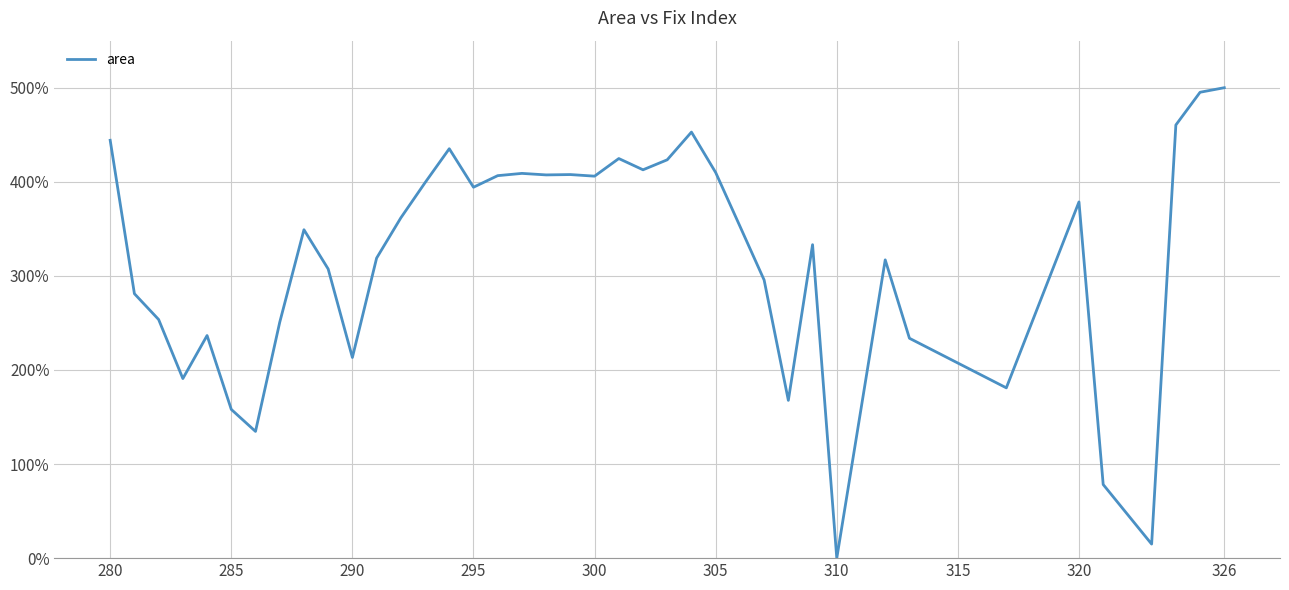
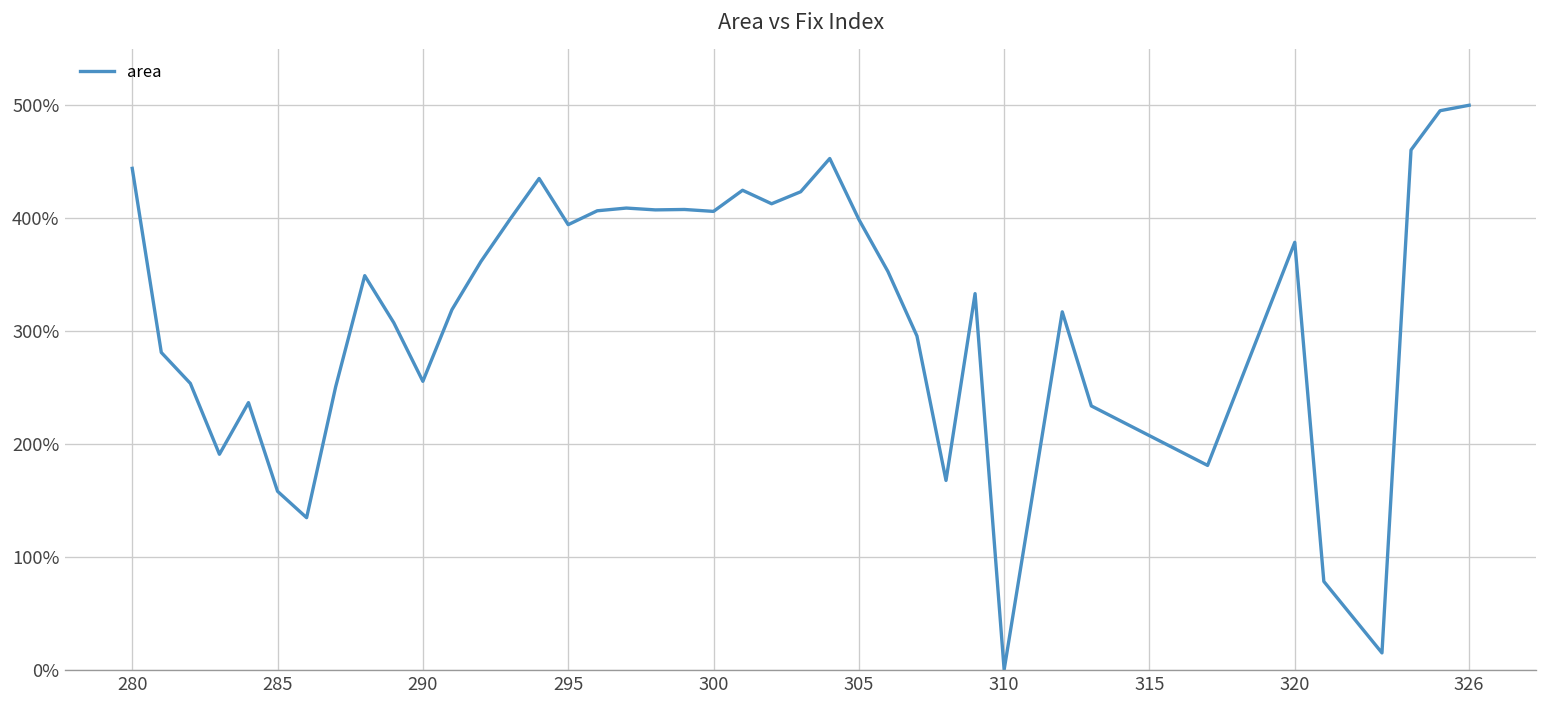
290: 210% -> 260%
305: 410% -> 400%
